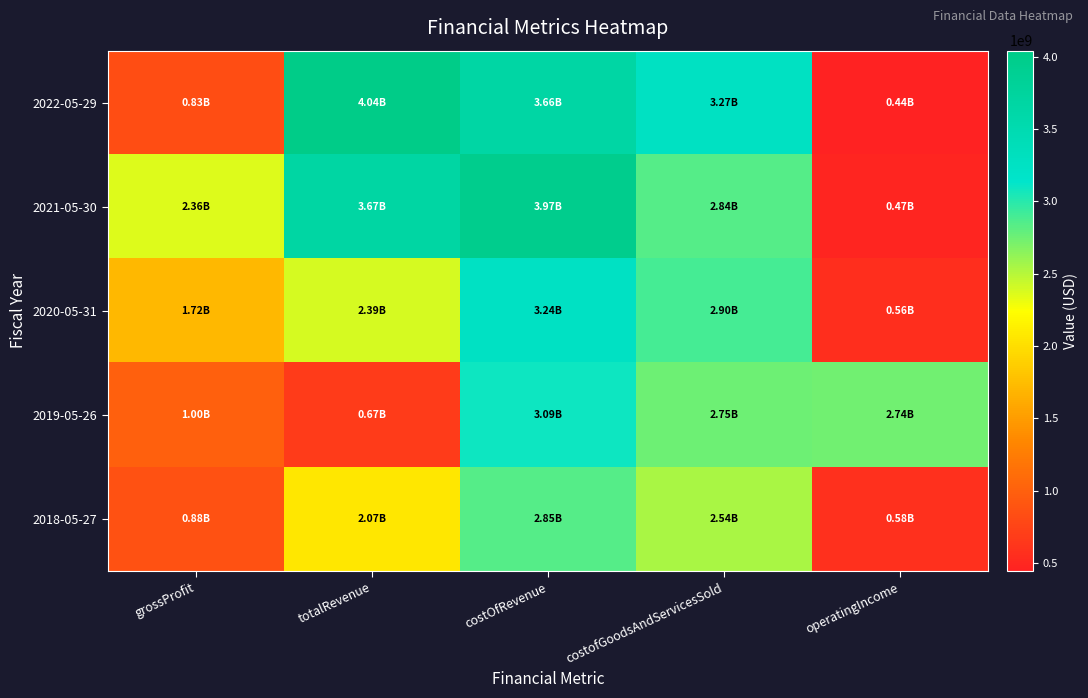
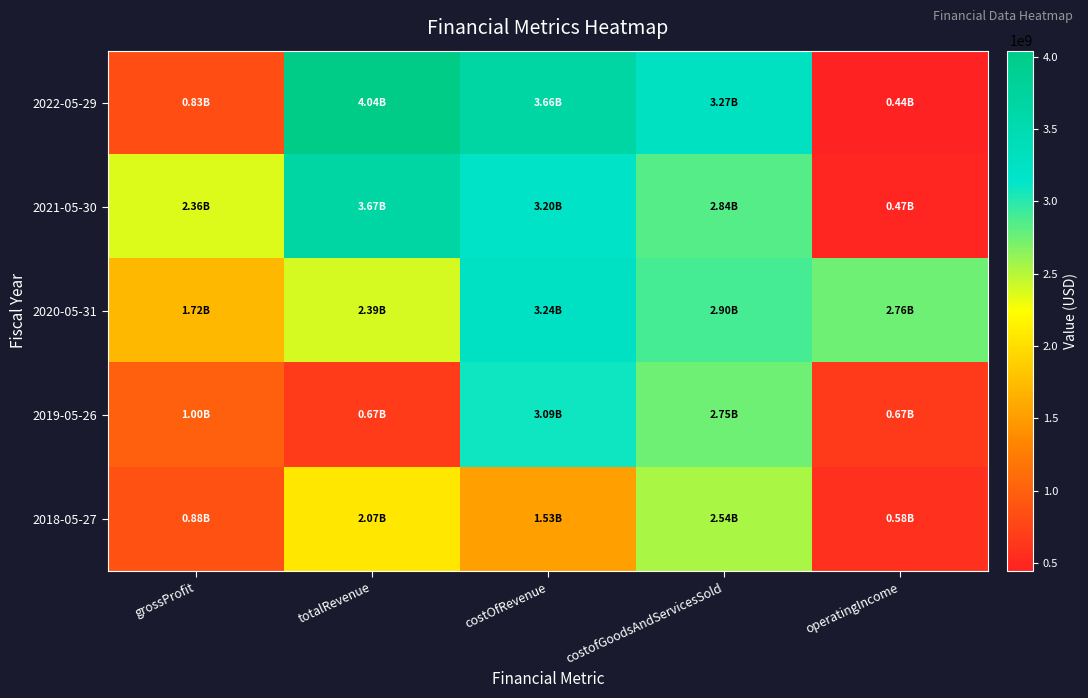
2021-05-30, costOfRevenue: 3.97B -> 3.20B
2020-05-31, operatingIncome: 0.56B -> 2.76B
2019-05-26, operatingIncome: 2.74B -> 0.67B
2018-05-27, costOfRevenue: 2.85B -> 1.53B
